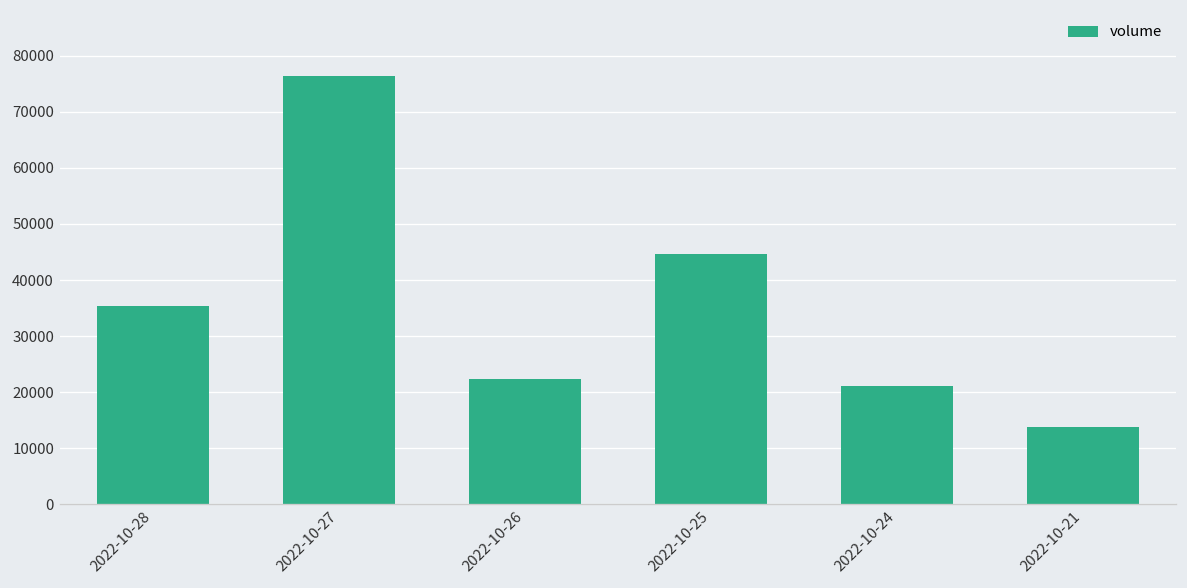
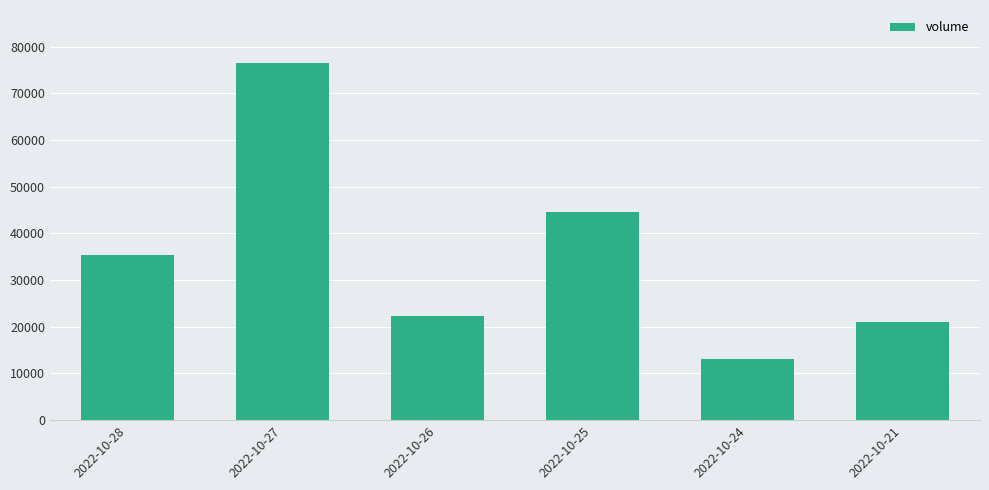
2022-10-24: 21000 -> 13000
2022-10-21: 14000 -> 21000
